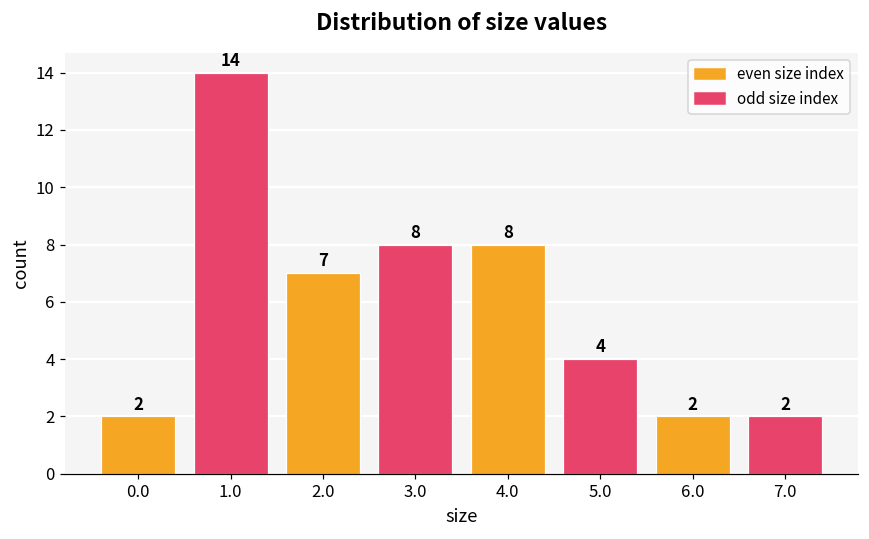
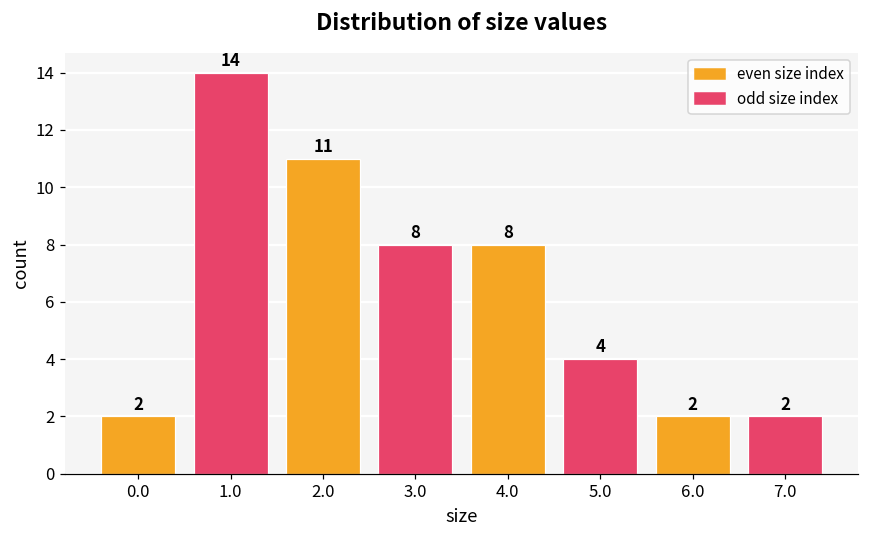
2.0: 7 -> 11
